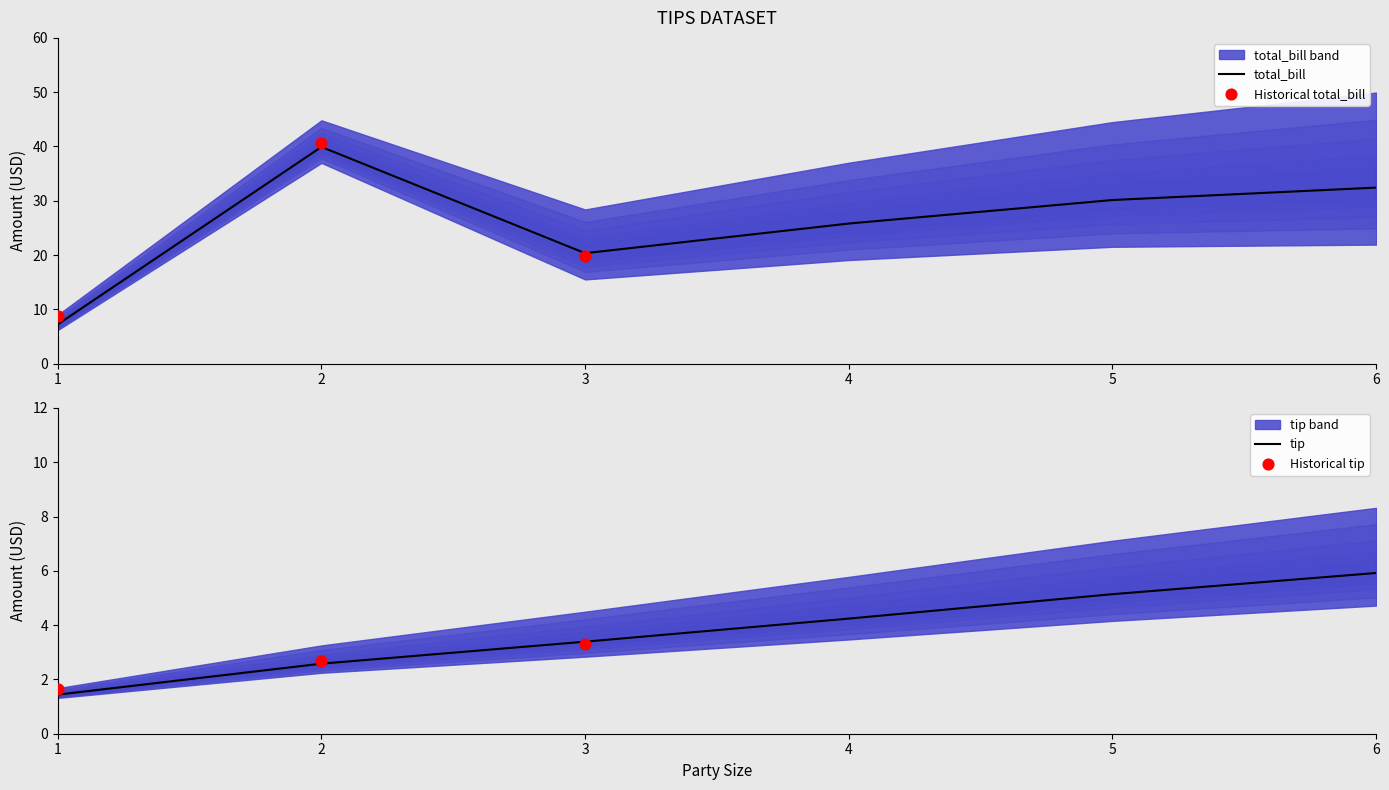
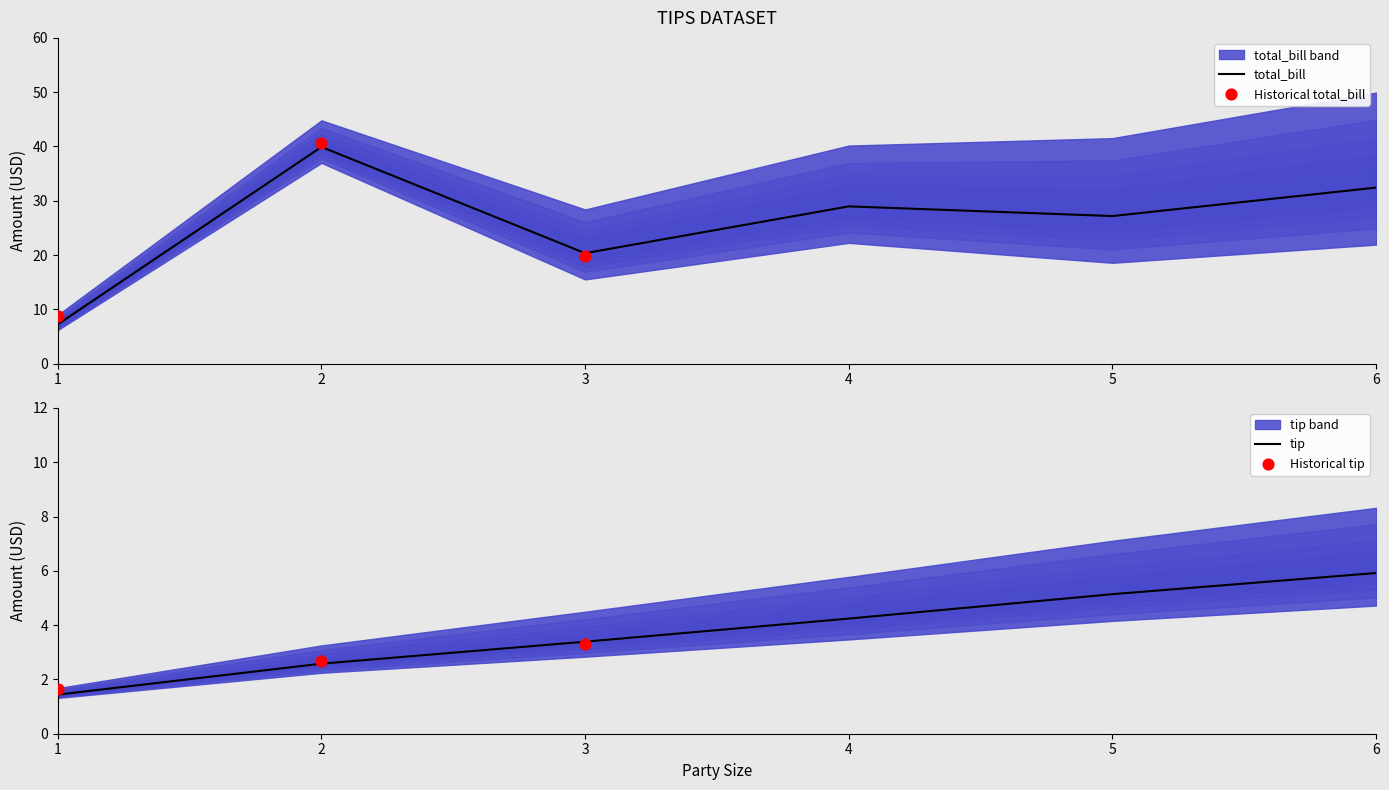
TIPS DATASET, total_bill, 4: 26 -> 29
TIPS DATASET, total_bill, 5: 30 -> 27
